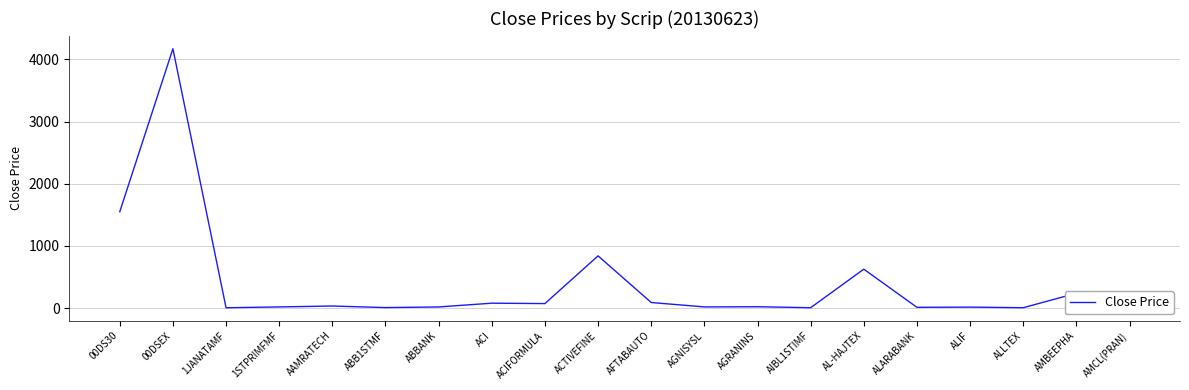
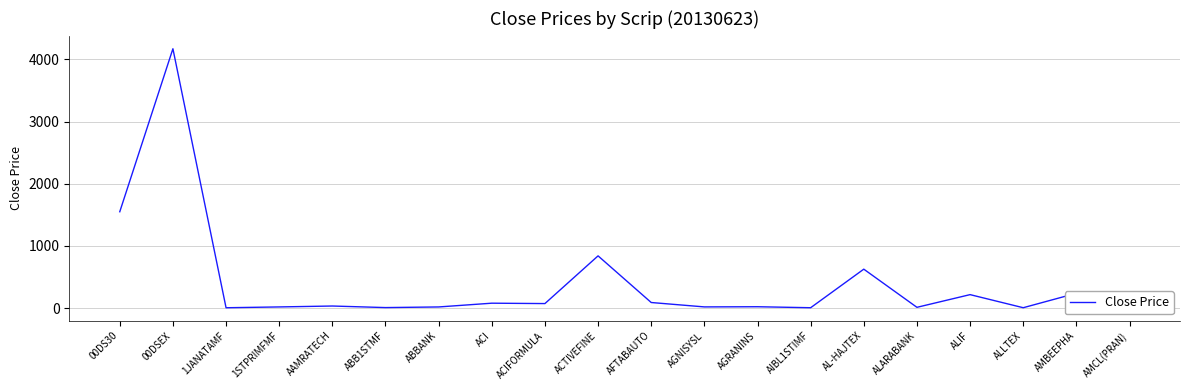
ALIF: 0 -> 200
